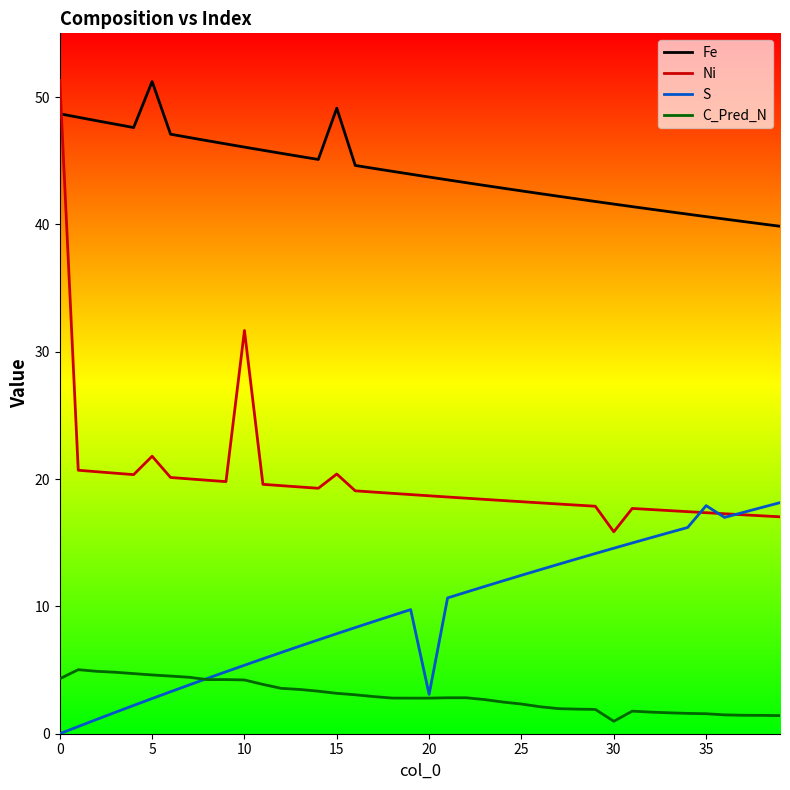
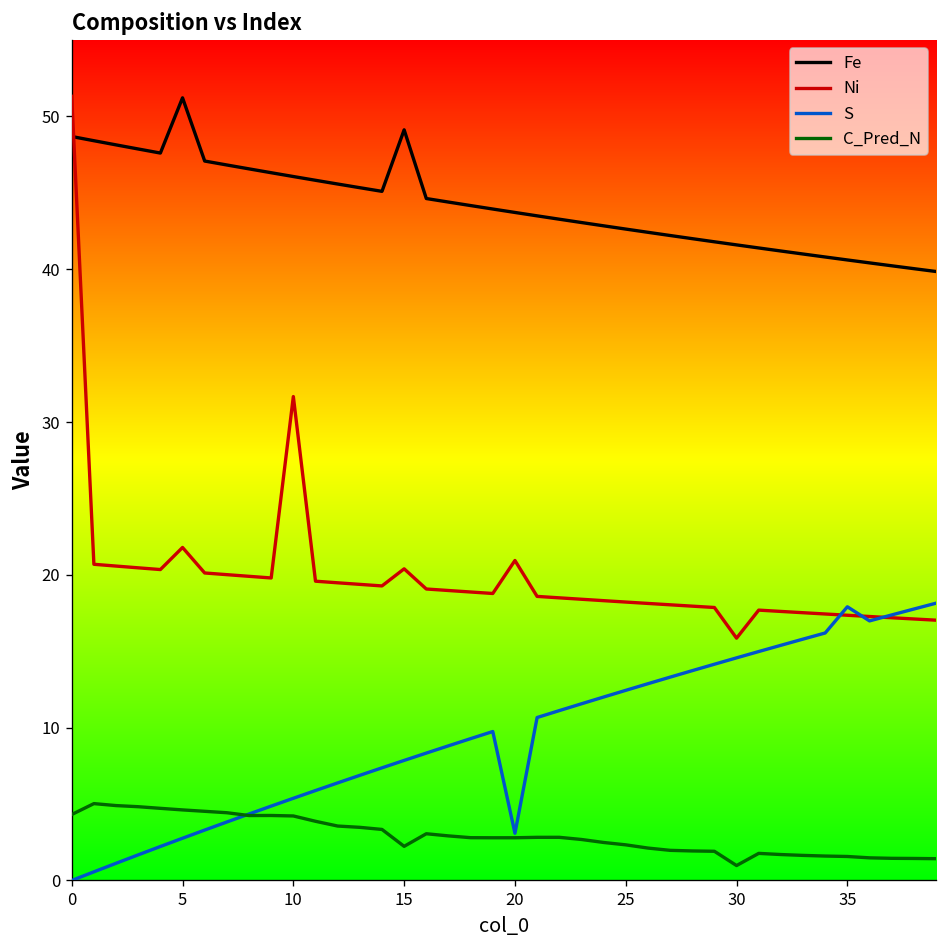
C_Pred_N, 15: 3.2 -> 2.2
Ni, 20: 18.7 -> 20.9
